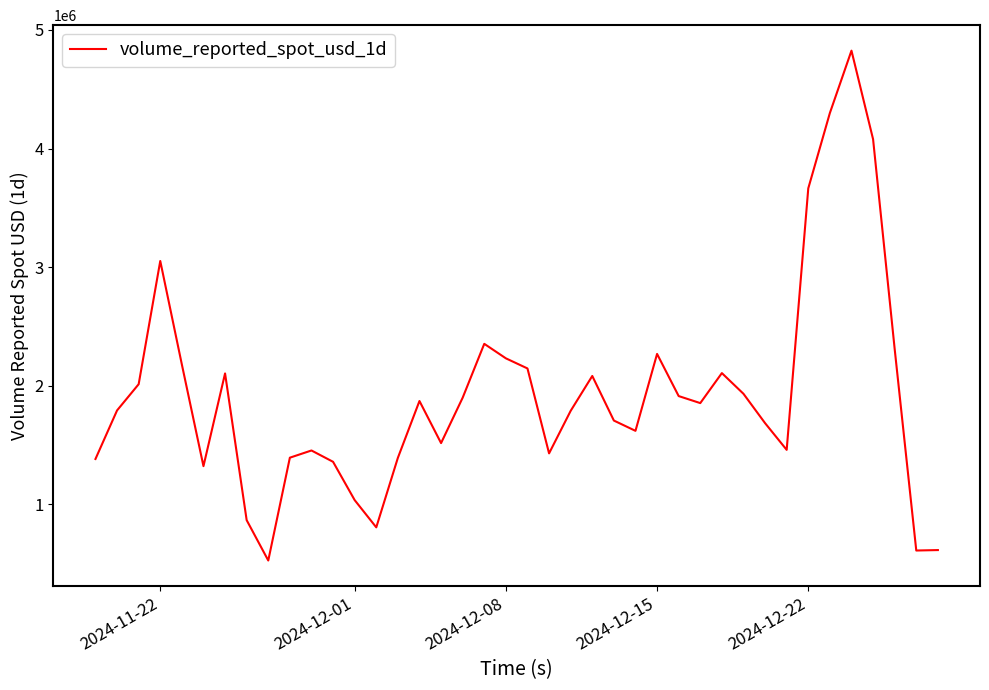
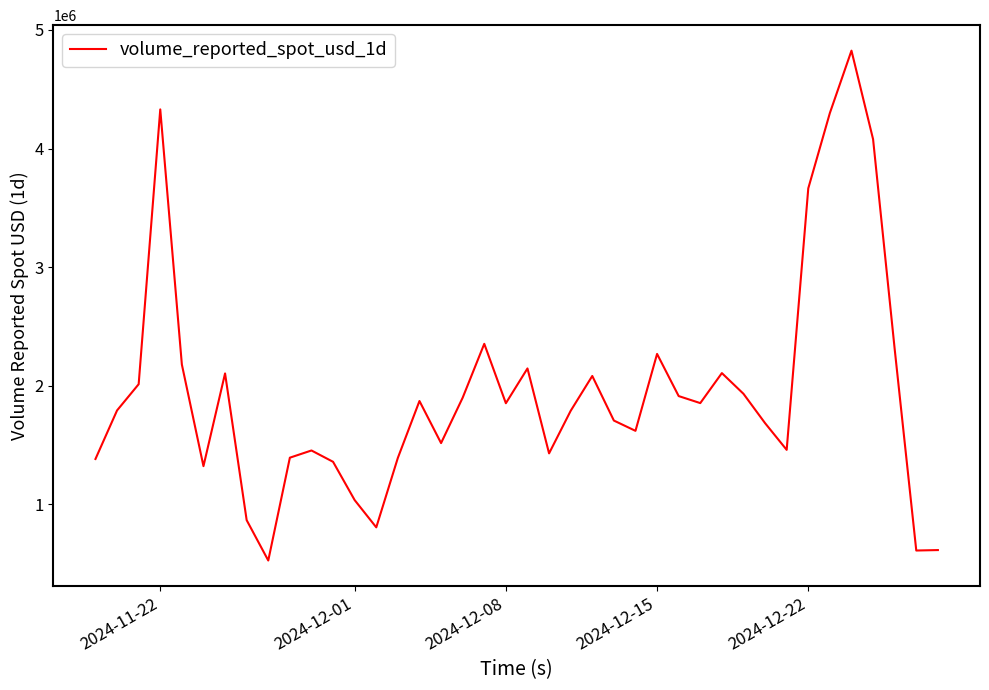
2024-11-22: 3050000 -> 4330000
2024-12-08: 2230000 -> 1850000
